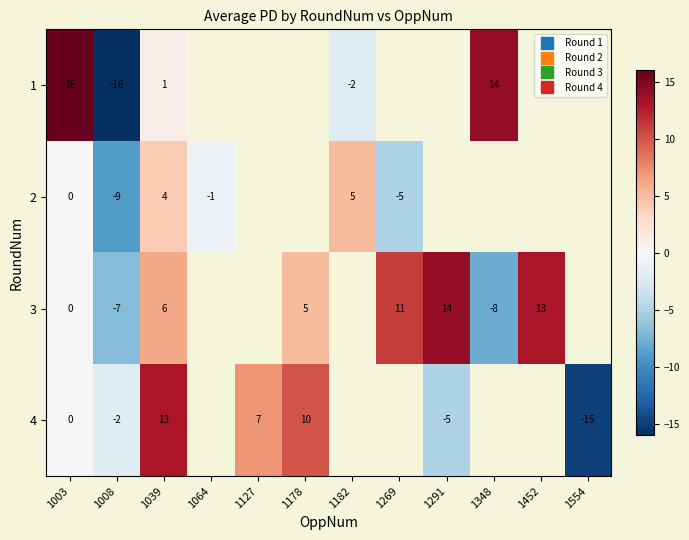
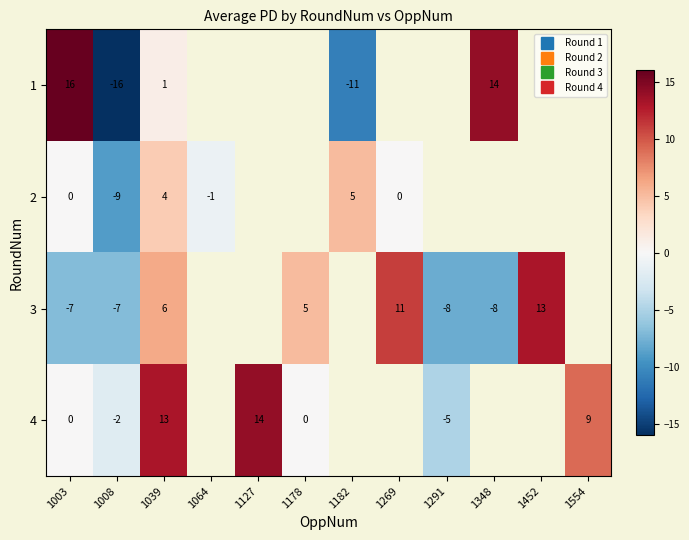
1, 1182: -2 -> -11
2, 1269: -5 -> 0
3, 1003: 0 -> -7
3, 1291: 14 -> -8
4, 1127: 7 -> 14
4, 1178: 10 -> 0
4, 1554: -15 -> 9
